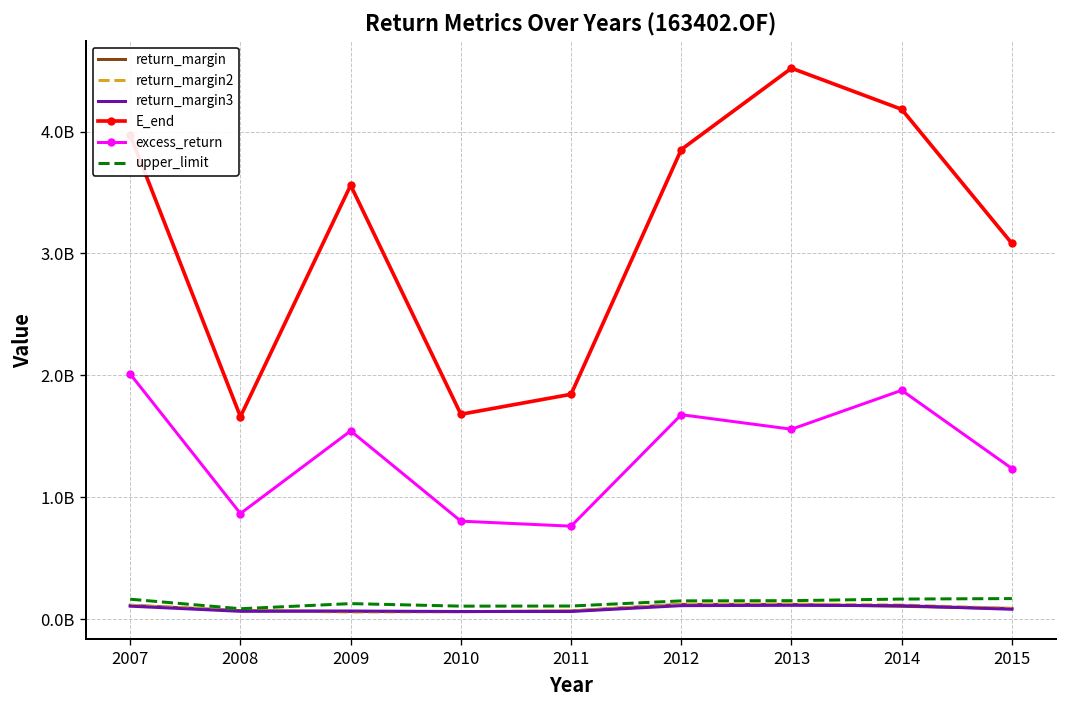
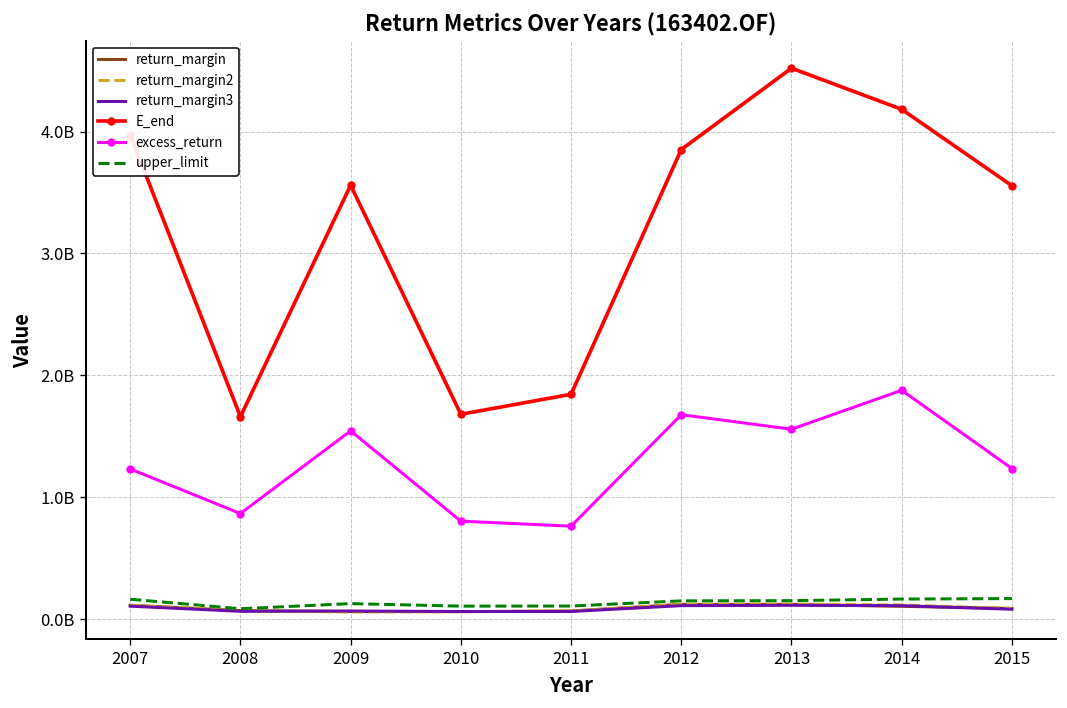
excess_return, 2007: 2010000000 -> 1230000000
E_end, 2015: 3080000000 -> 3560000000
